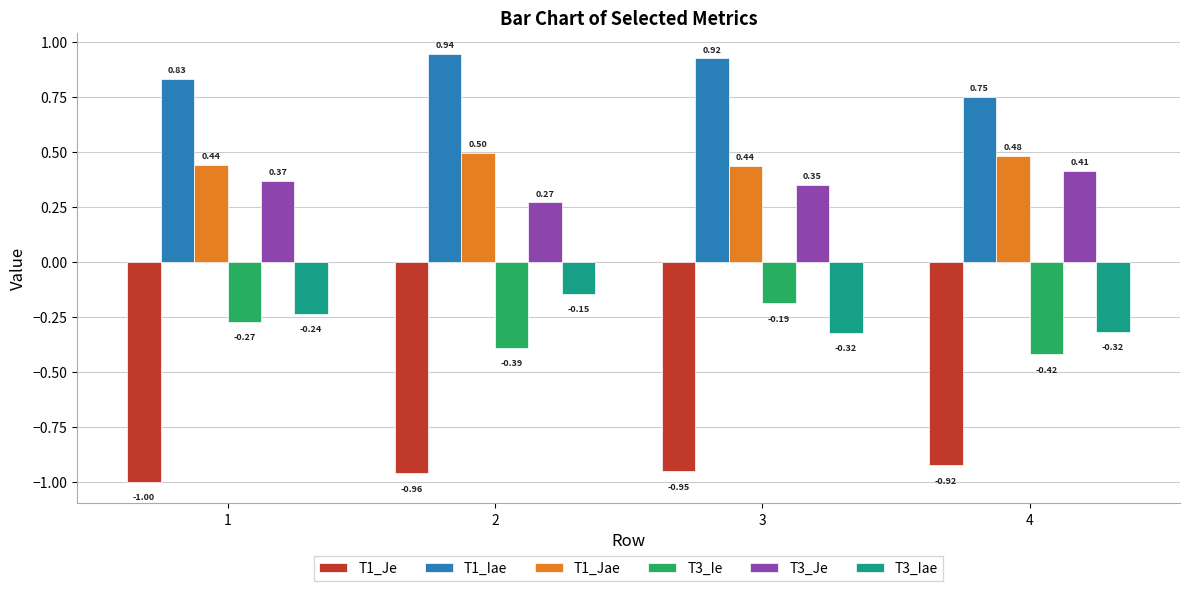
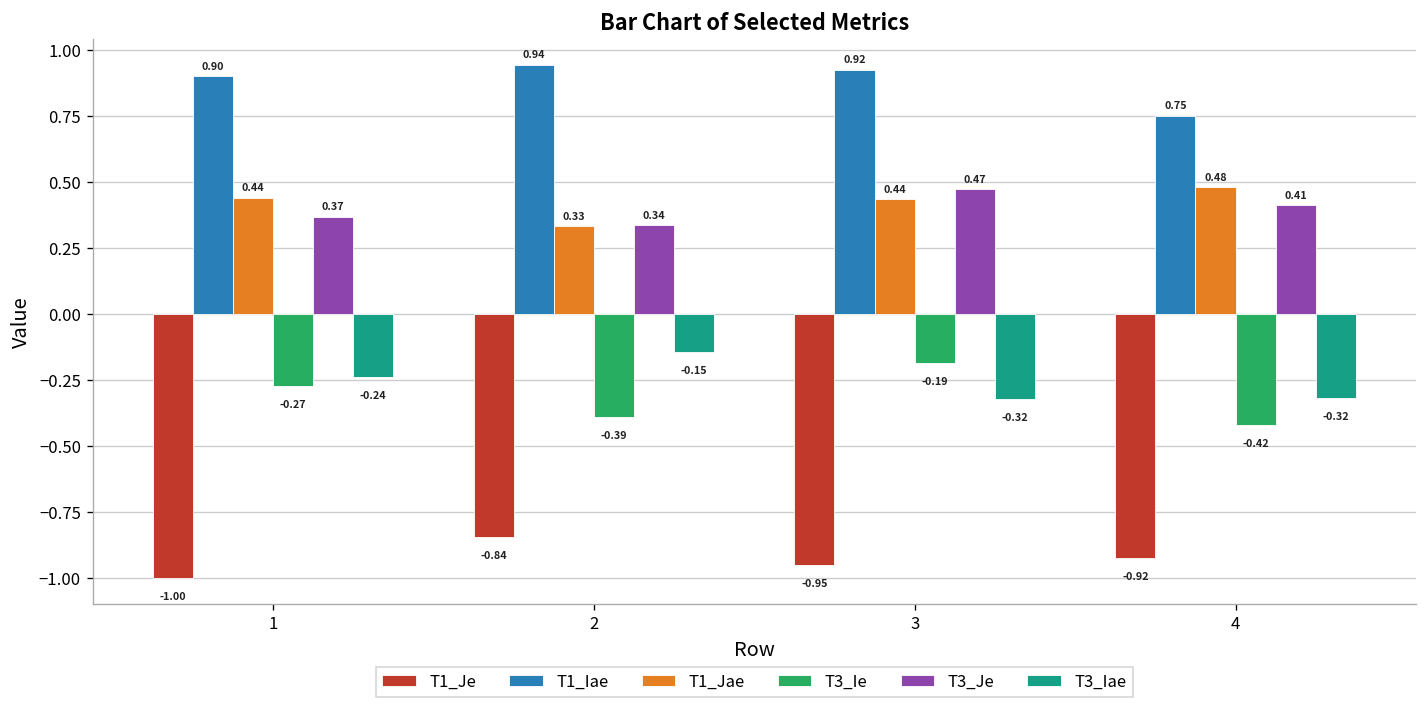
T1_Iae, 1: 0.83 -> 0.90
T1_Je, 2: -0.96 -> -0.84
T1_Jae, 2: 0.50 -> 0.33
T3_Je, 2: 0.27 -> 0.34
T3_Je, 3: 0.35 -> 0.47
